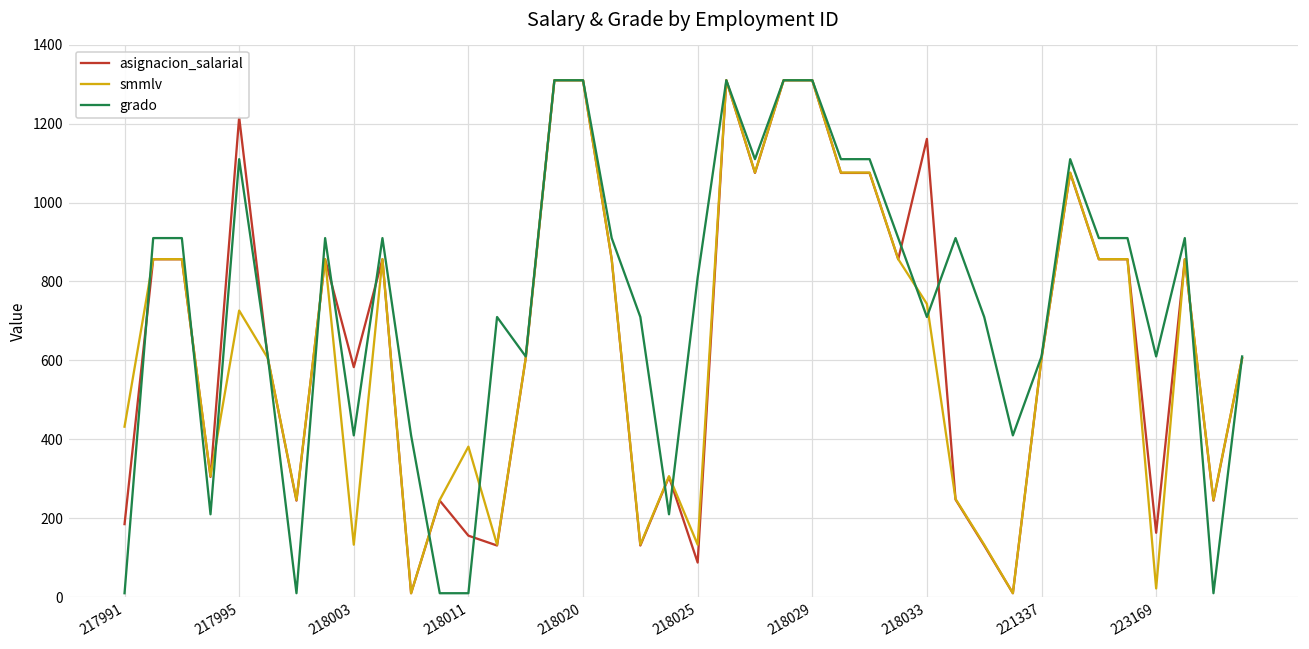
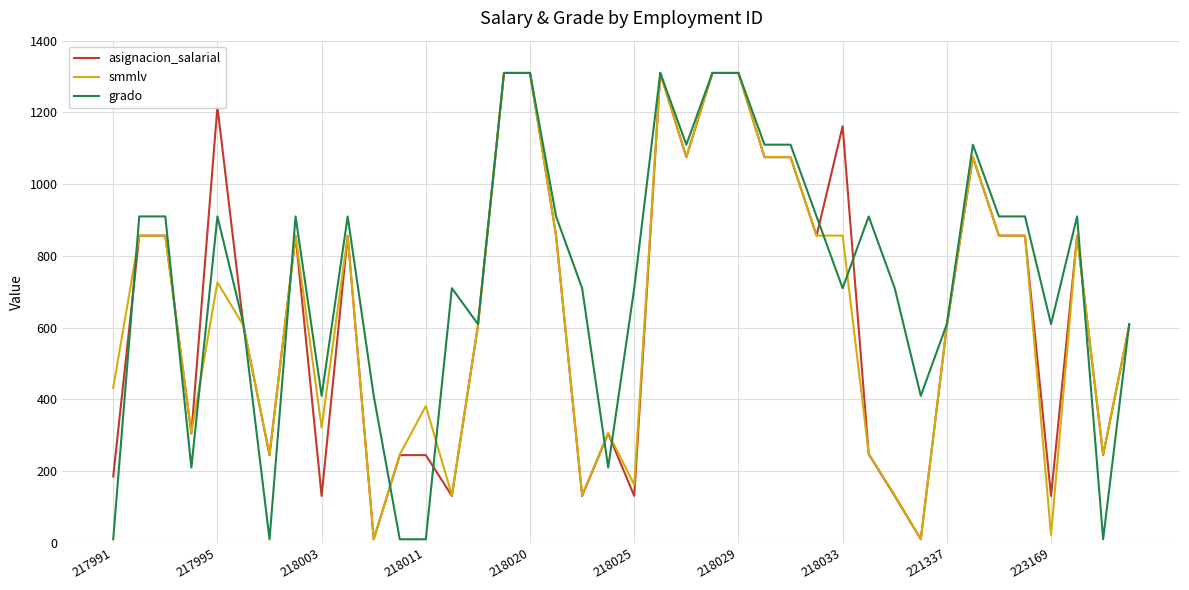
grado, 217995: 1110 -> 910
asignacion_salarial, 218003: 580 -> 130
smmlv, 218003: 130 -> 320
asignacion_salarial, 218011: 160 -> 240
asignacion_salarial, 218025: 90 -> 130
smmlv, 218025: 130 -> 160
grado, 218025: 810 -> 710
smmlv, 218033: 740 -> 860
asignacion_salarial, 223169: 160 -> 130
